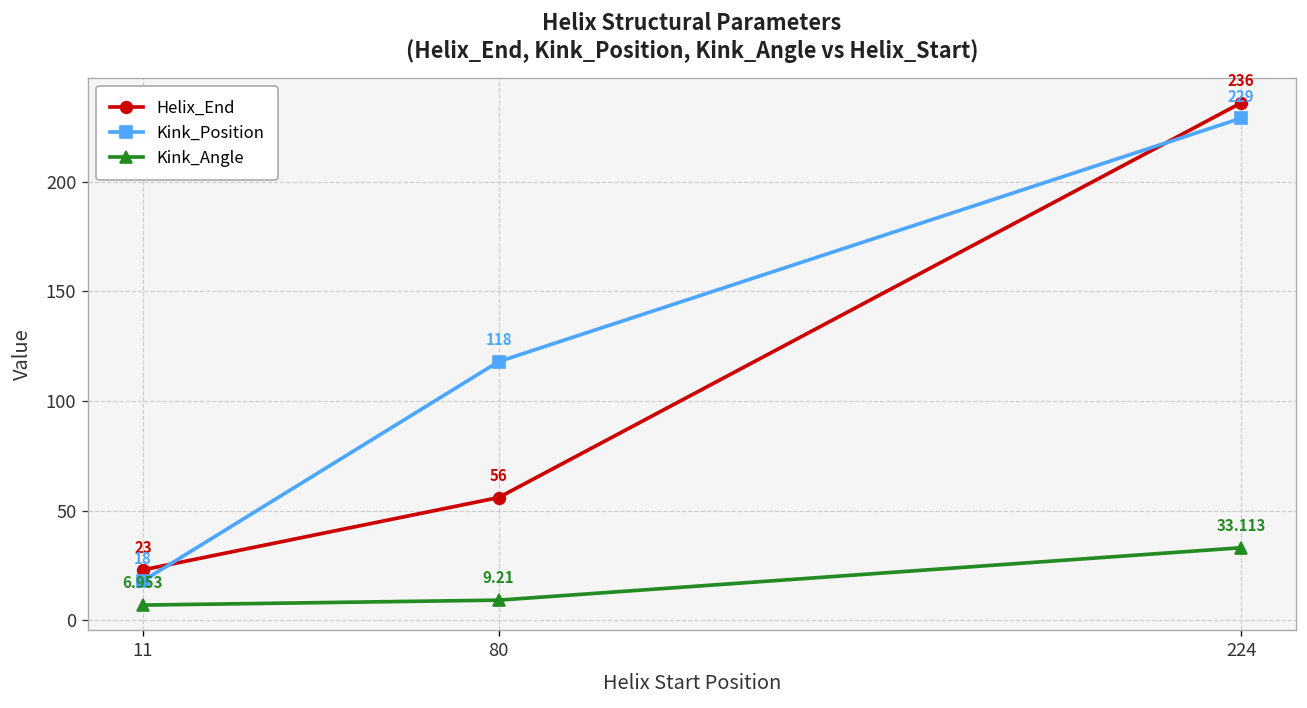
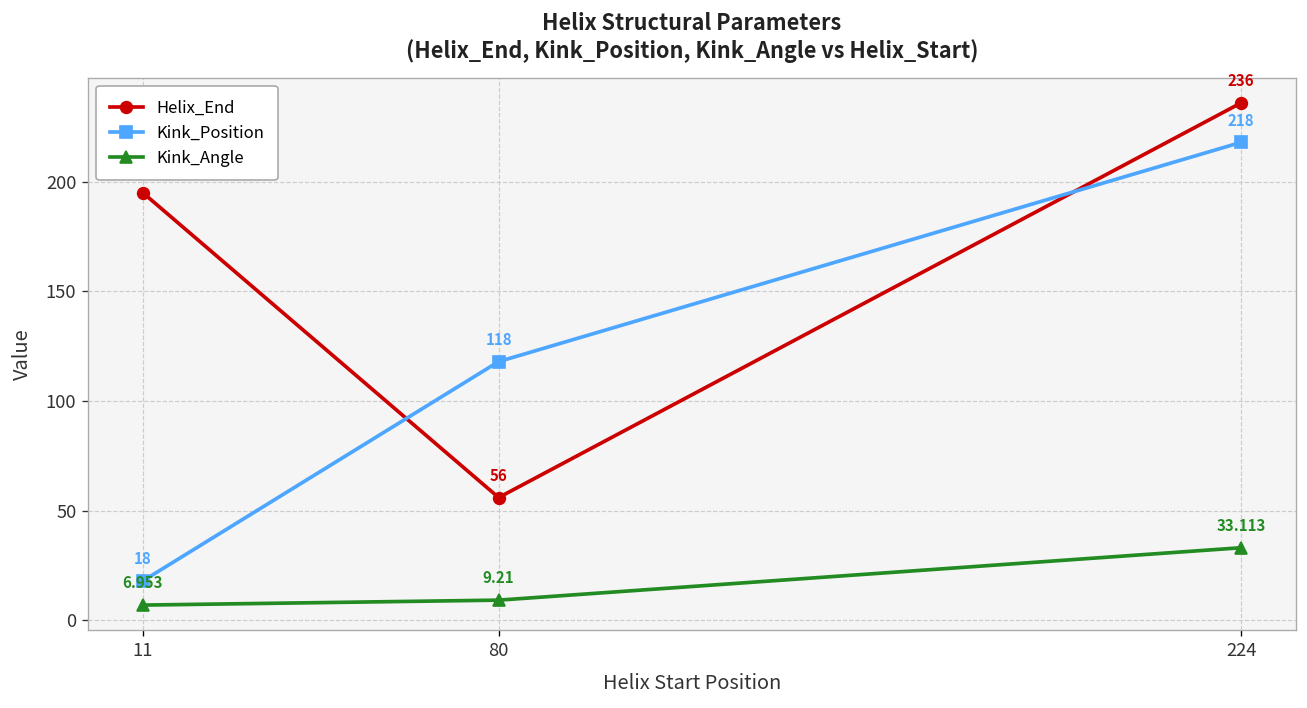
Helix_End, 11: 23 -> 195
Kink_Position, 224: 229 -> 218
